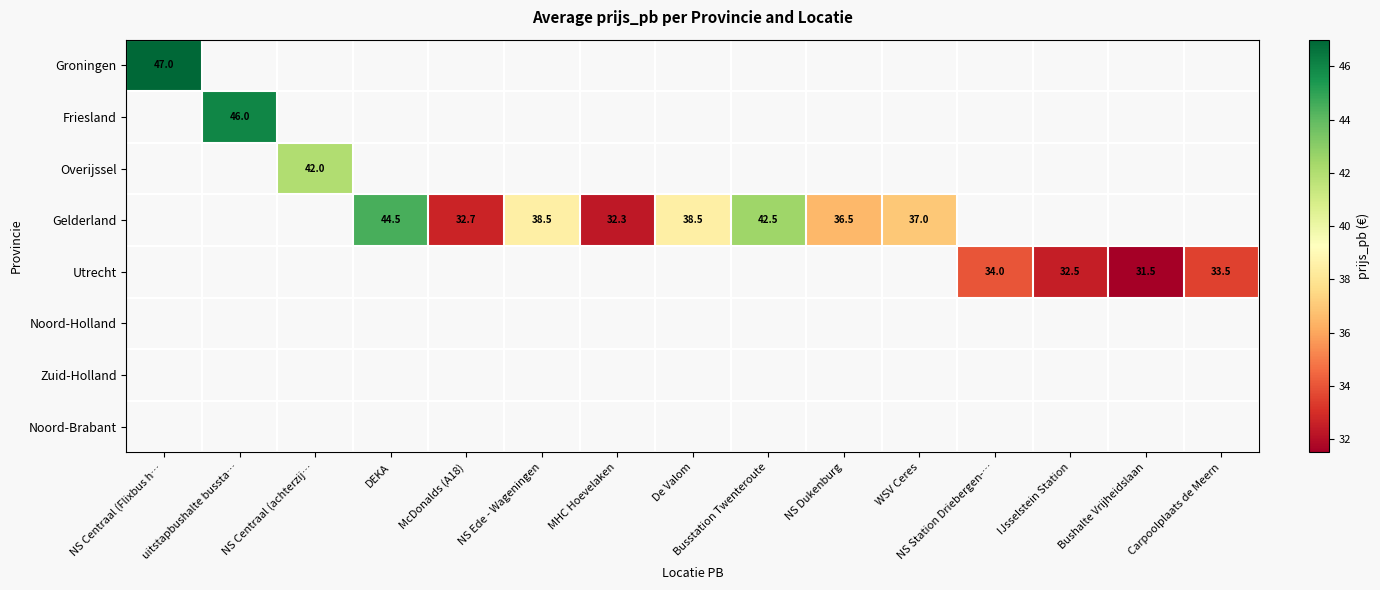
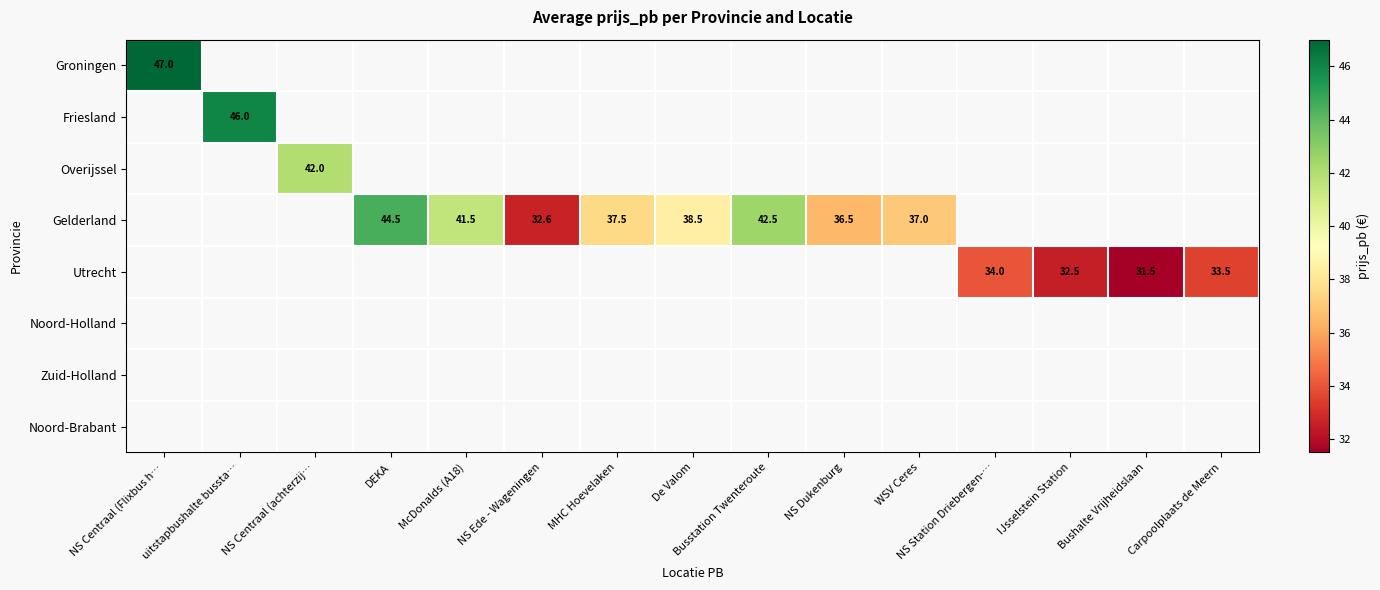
Gelderland, McDonalds (A18): 32.7 -> 41.5
Gelderland, NS Ede - Wageningen: 38.5 -> 32.6
Gelderland, MHC Hoevelaken: 32.3 -> 37.5
